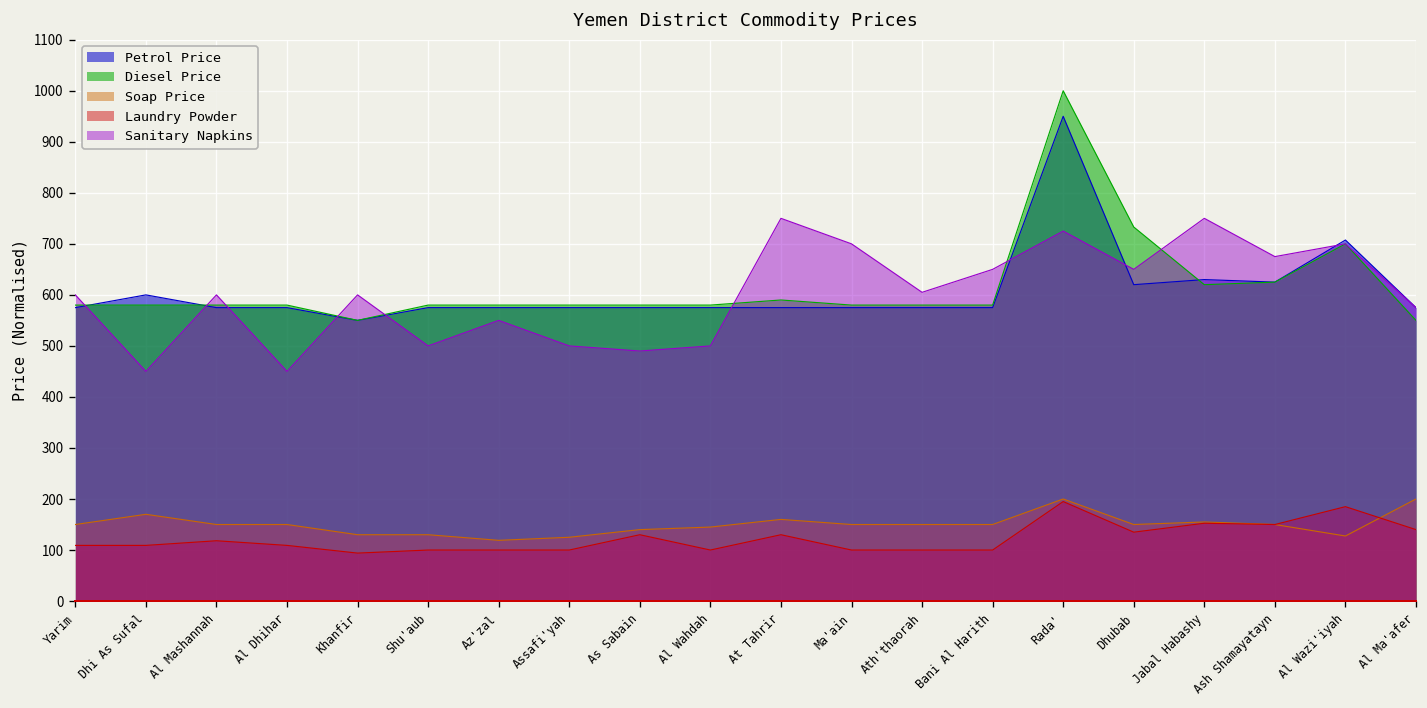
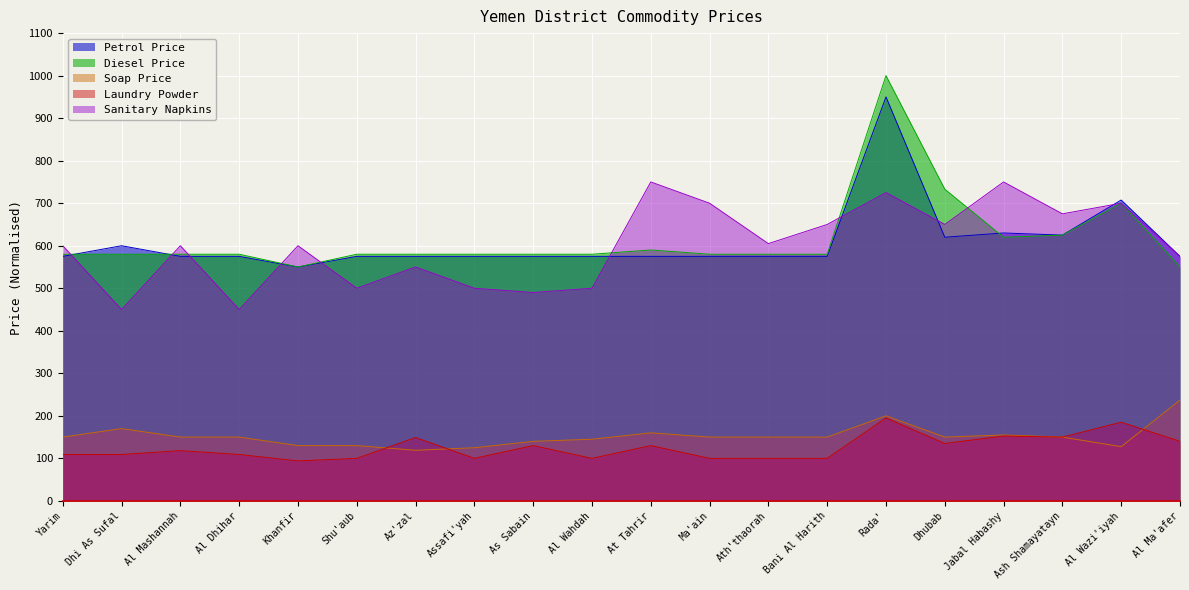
Laundry Powder, Az'zal: 100 -> 150
Soap Price, Al Ma'afer: 200 -> 240
